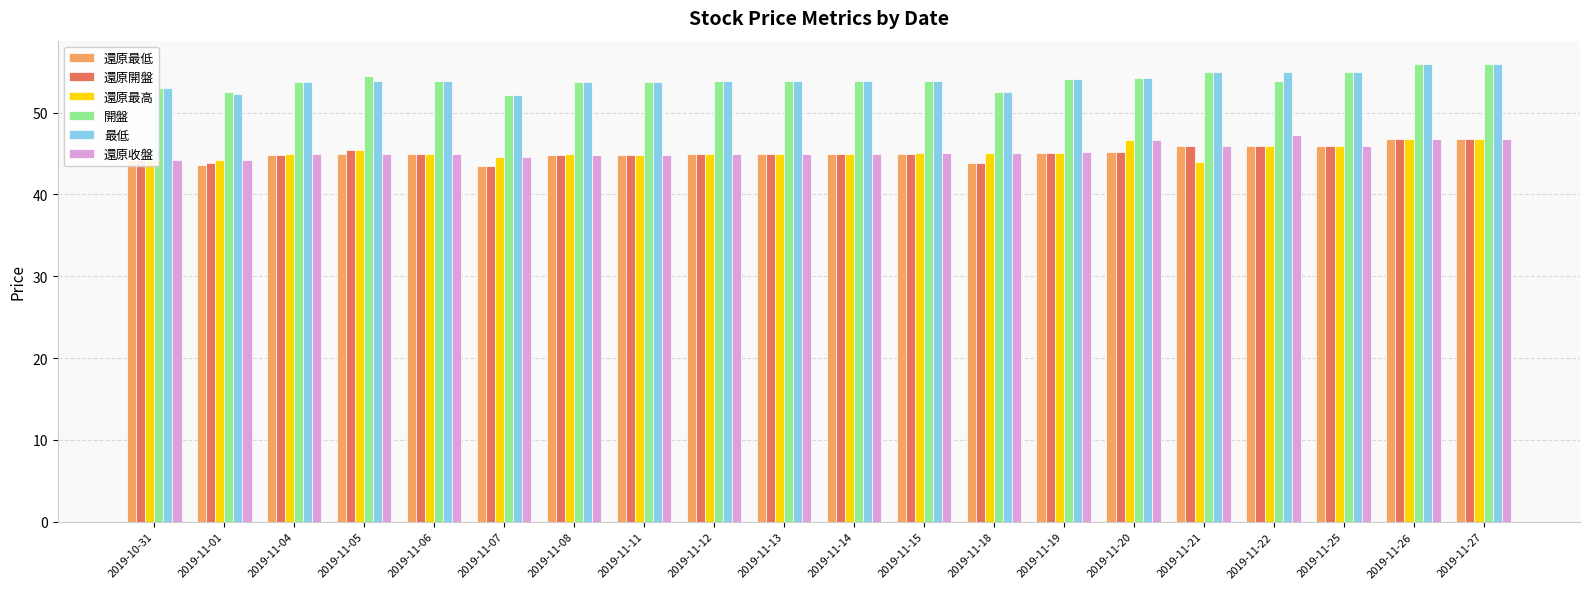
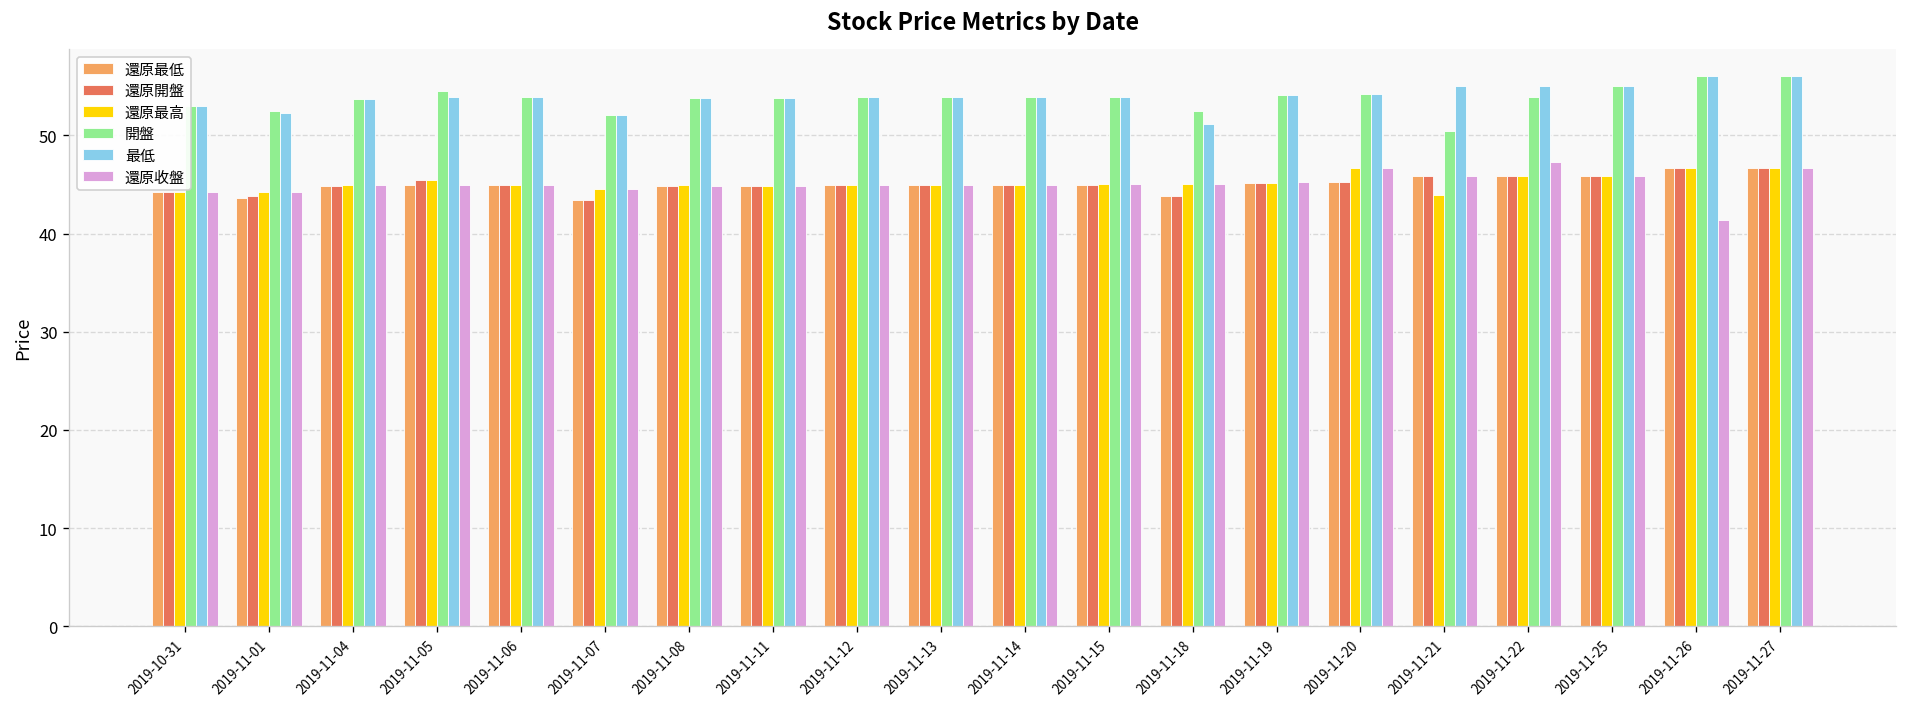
最低, 2019-11-18: 53 -> 51
開盤, 2019-11-21: 55 -> 50
還原收盤, 2019-11-26: 47 -> 41
